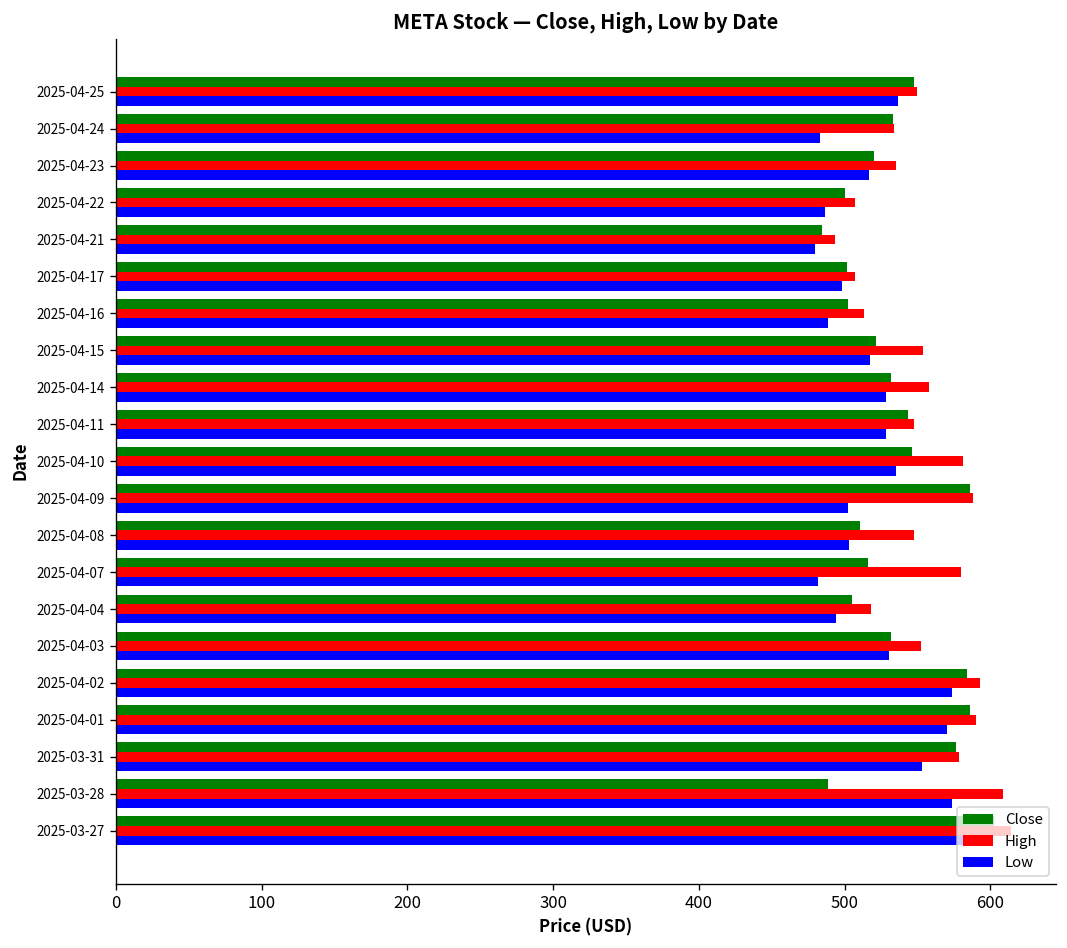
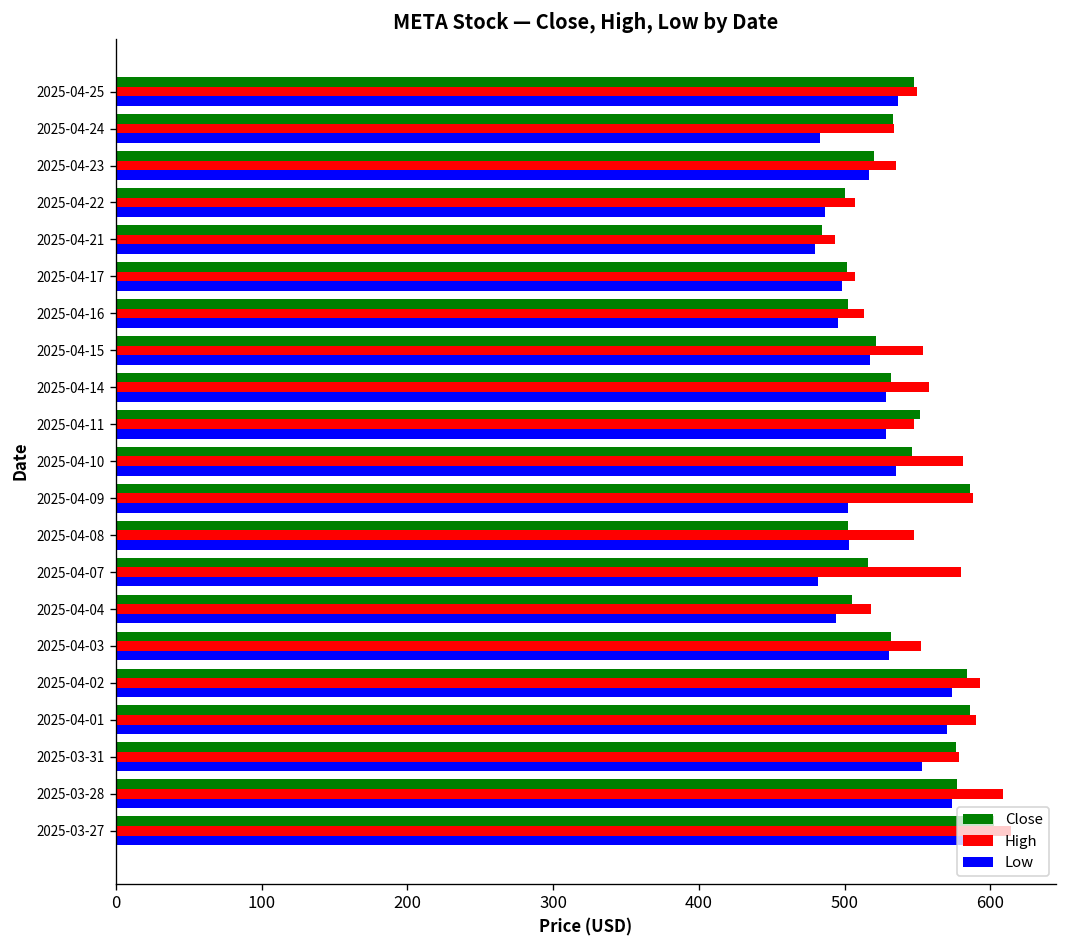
Low, 2025-04-16: 488 -> 496
Close, 2025-04-11: 544 -> 551
Close, 2025-04-08: 510 -> 503
Close, 2025-03-28: 489 -> 577
